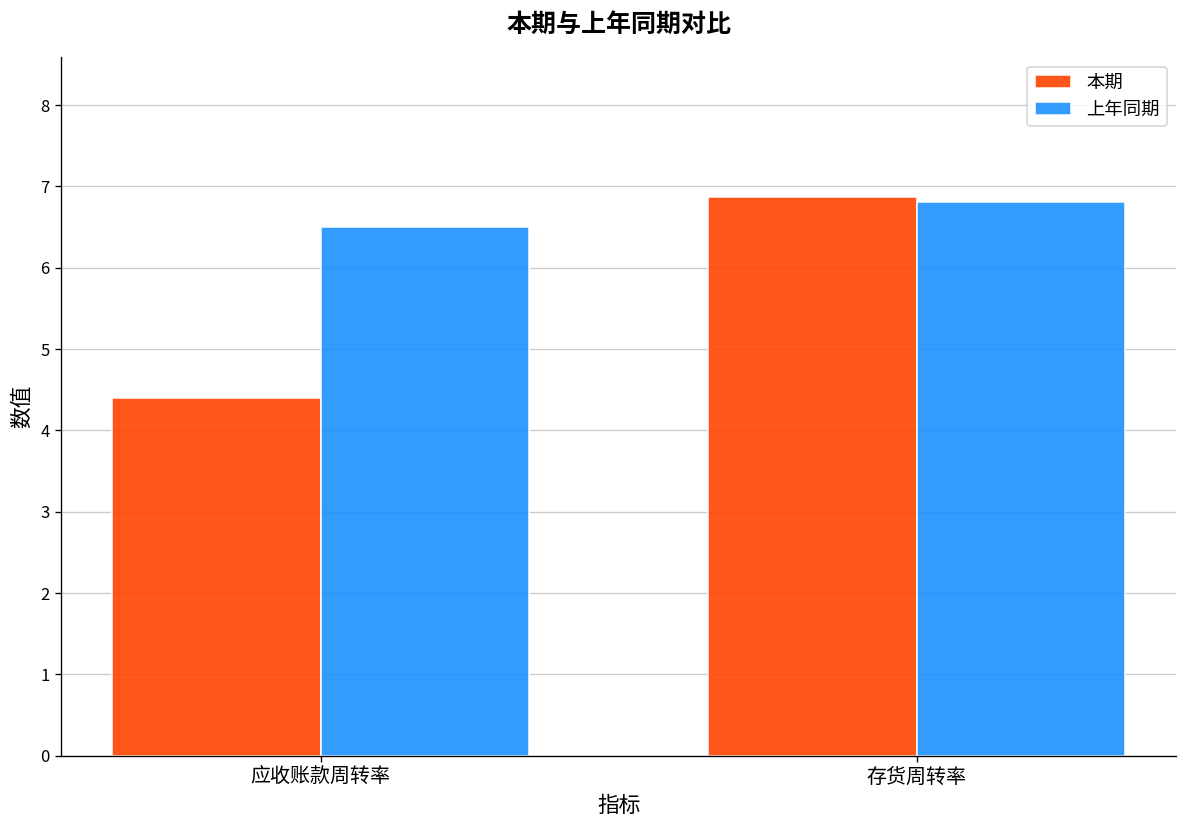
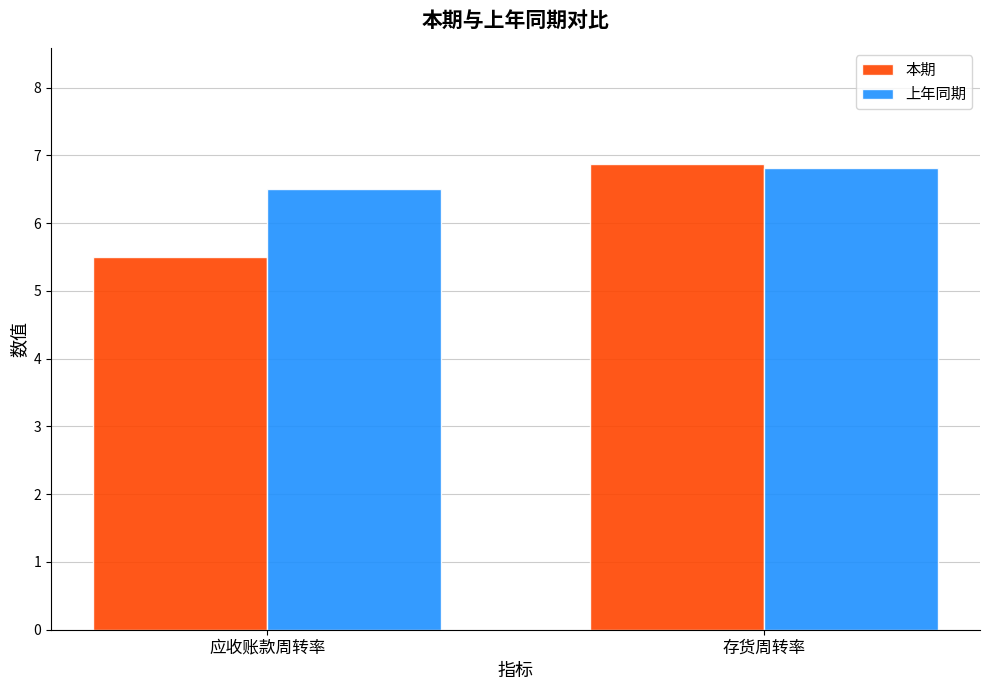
本期, 应收账款周转率: 4.4 -> 5.5
